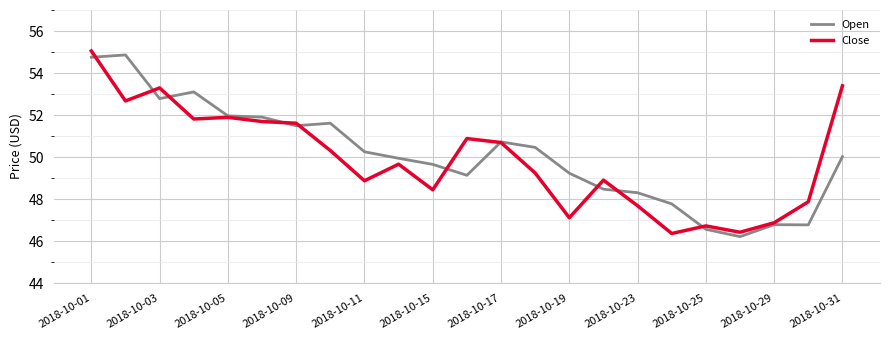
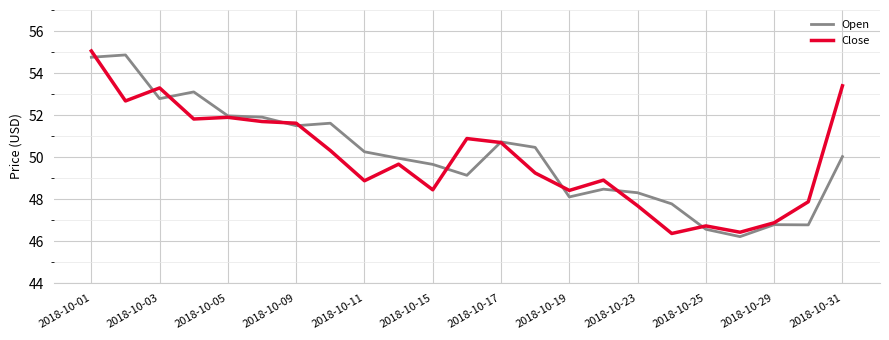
Open, 2018-10-19: 49.2 -> 48.1
Close, 2018-10-19: 47.1 -> 48.4
